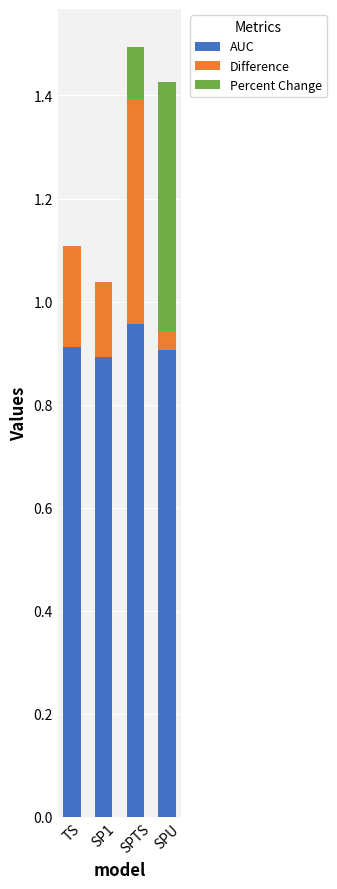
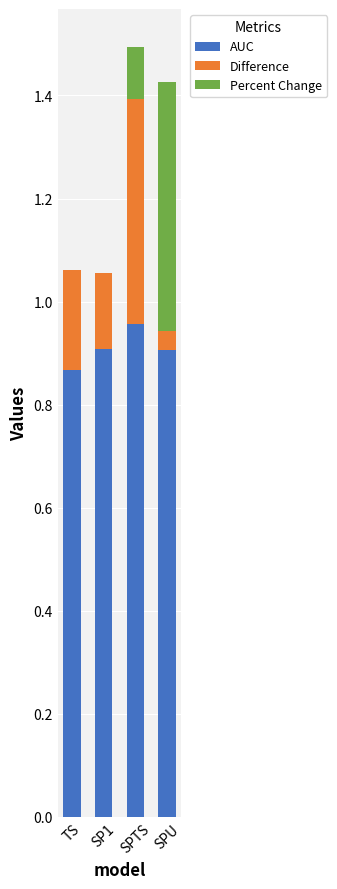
AUC, TS: 0.91 -> 0.87
AUC, SP1: 0.89 -> 0.91
